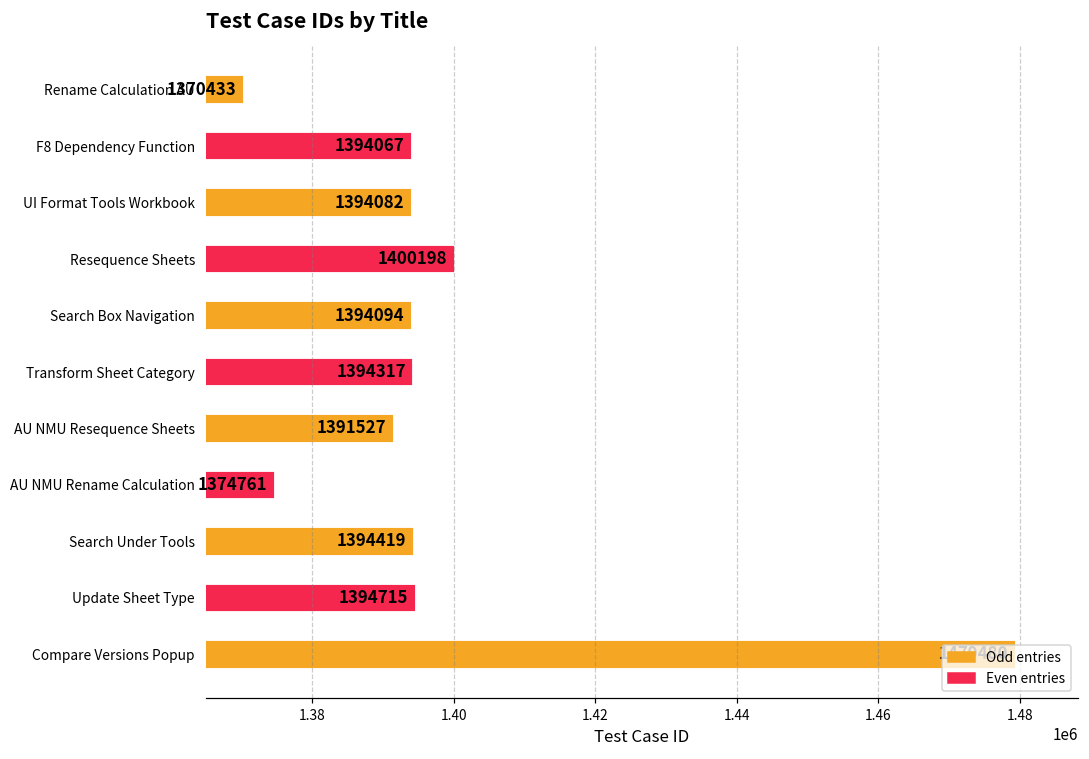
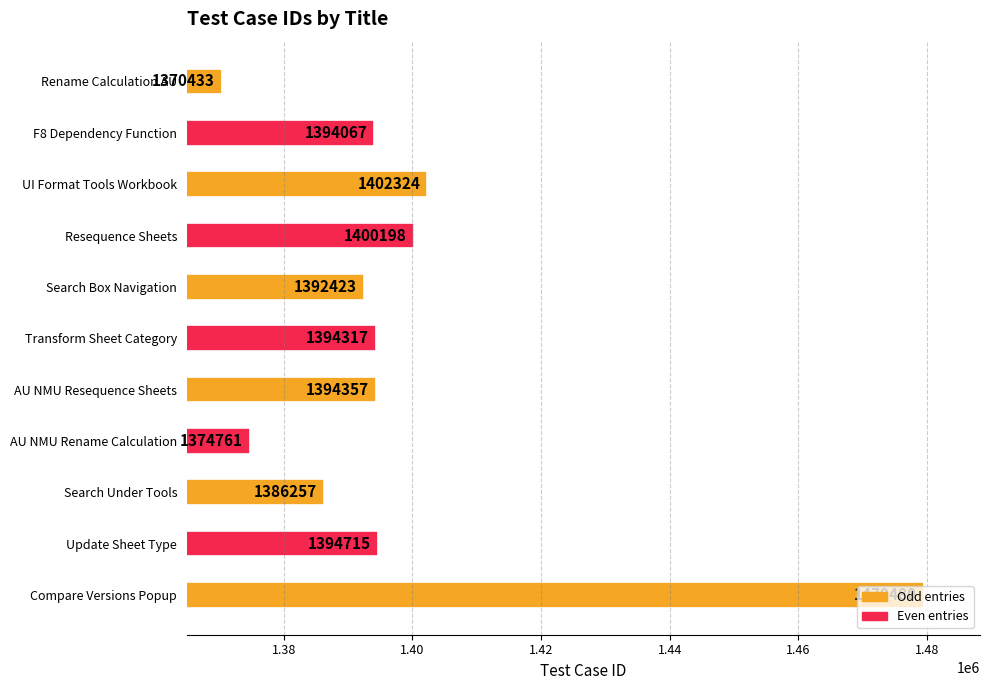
UI Format Tools Workbook: 1394082 -> 1402324
Search Box Navigation: 1394094 -> 1392423
AU NMU Resequence Sheets: 1391527 -> 1394357
Search Under Tools: 1394419 -> 1386257
